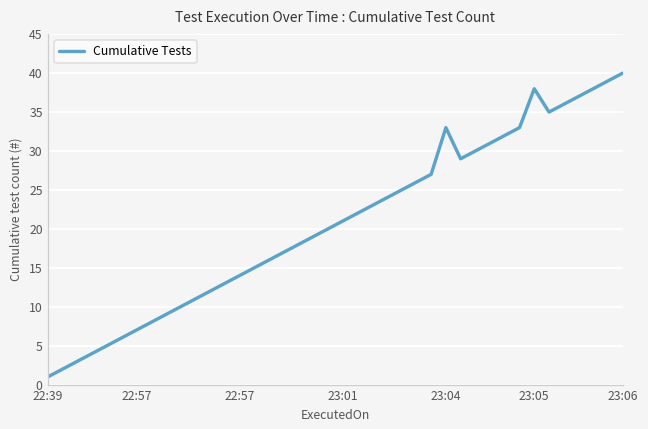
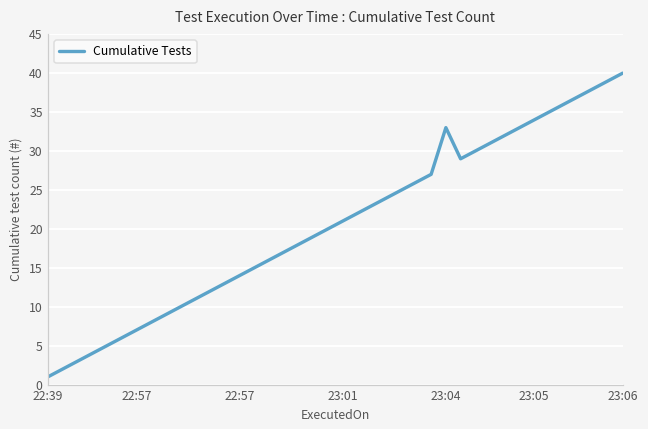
23:05: 38 -> 34
